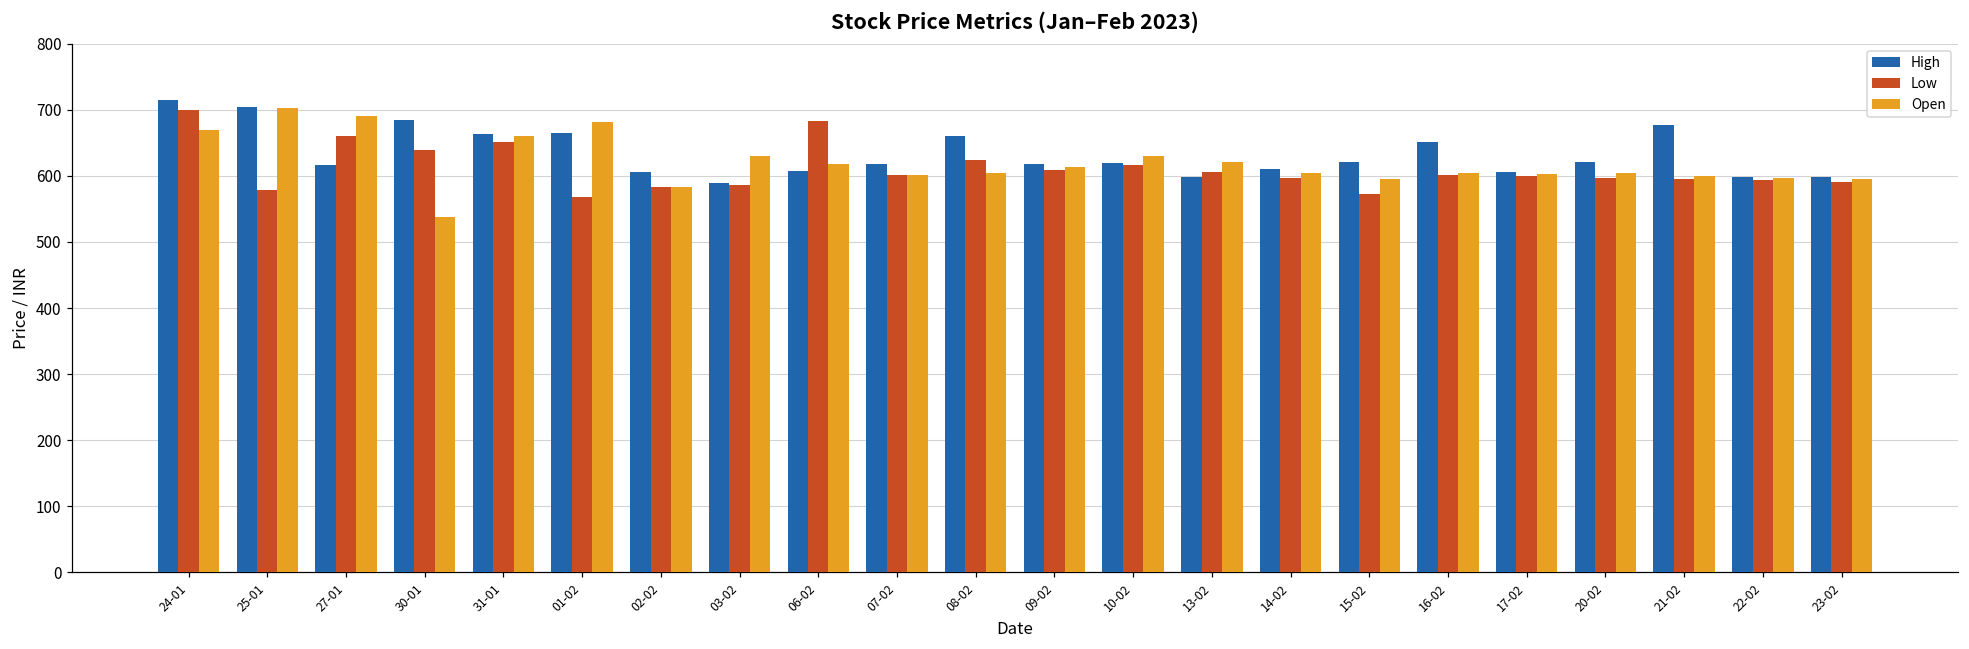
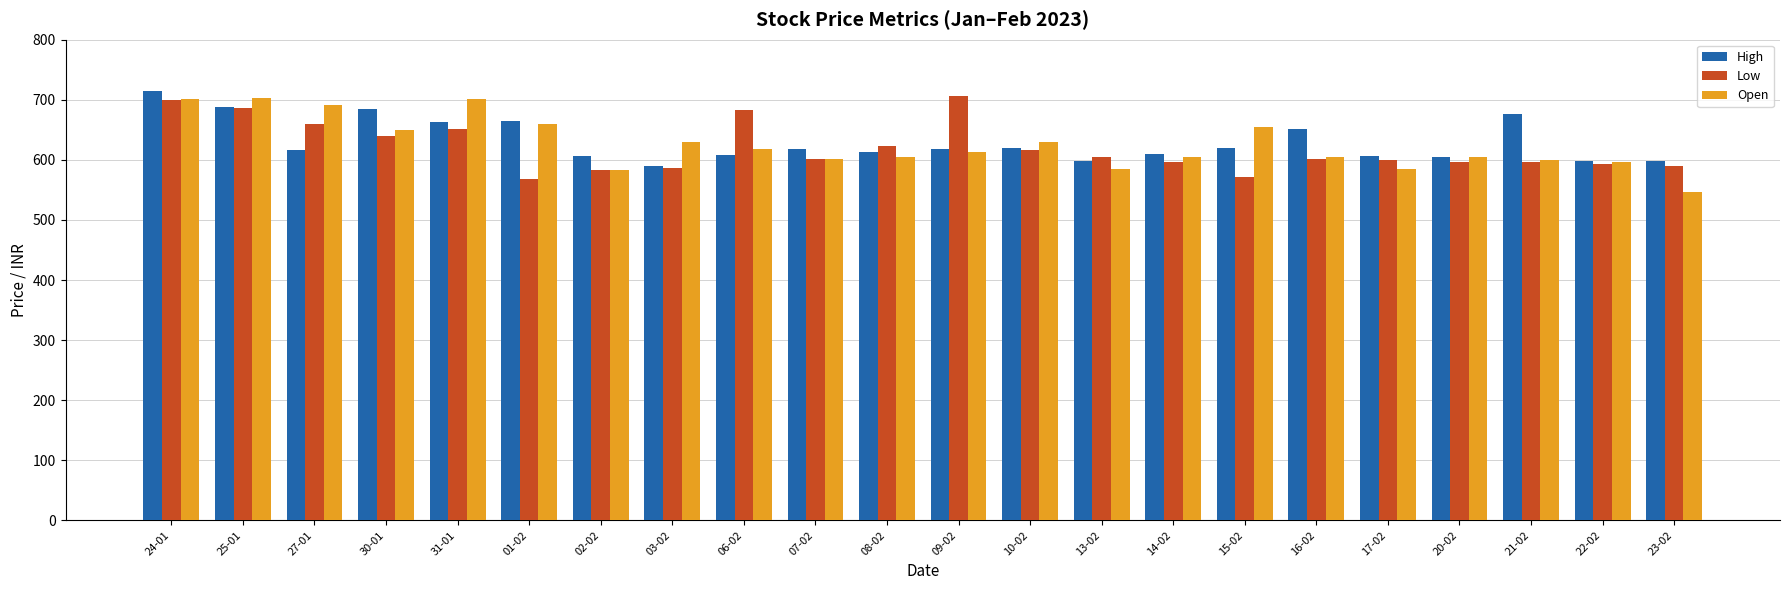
Open, 24-01: 670 -> 700
High, 25-01: 700 -> 690
Low, 25-01: 580 -> 690
Open, 30-01: 540 -> 650
Open, 31-01: 660 -> 700
Open, 01-02: 680 -> 660
High, 08-02: 660 -> 610
Low, 09-02: 610 -> 710
Open, 13-02: 620 -> 580
Open, 15-02: 600 -> 650
Open, 17-02: 600 -> 580
High, 20-02: 620 -> 610
Open, 23-02: 600 -> 550
